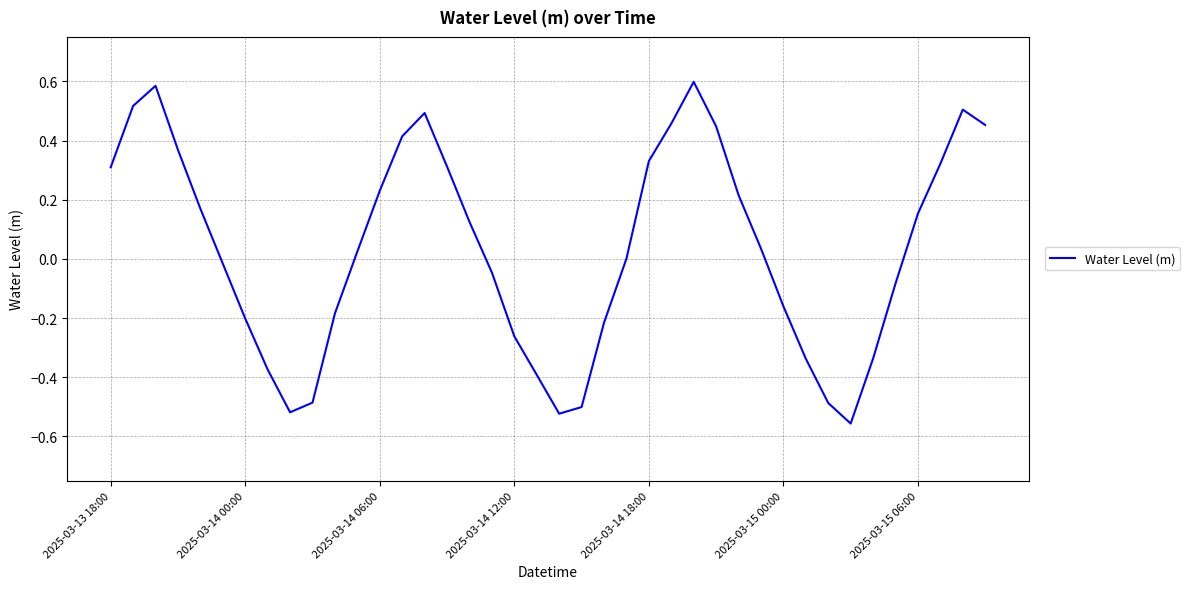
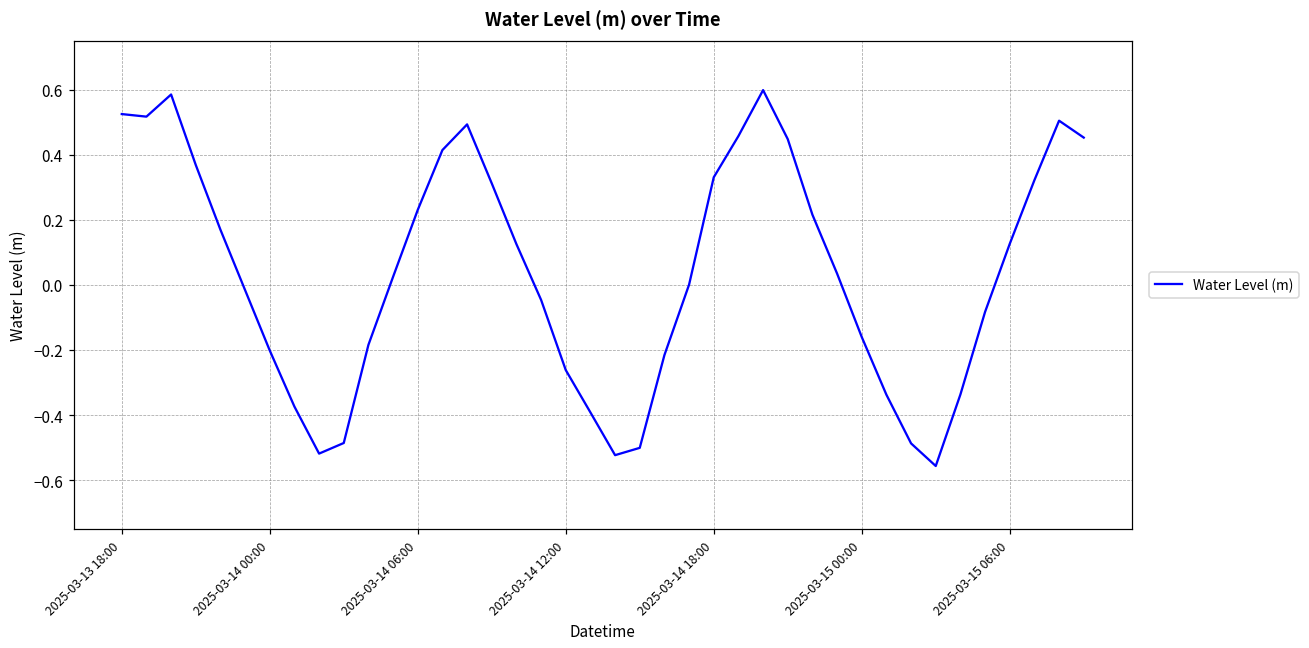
2025-03-13 18:00: 0.31 -> 0.52
2025-03-15 06:00: 0.15 -> 0.13
